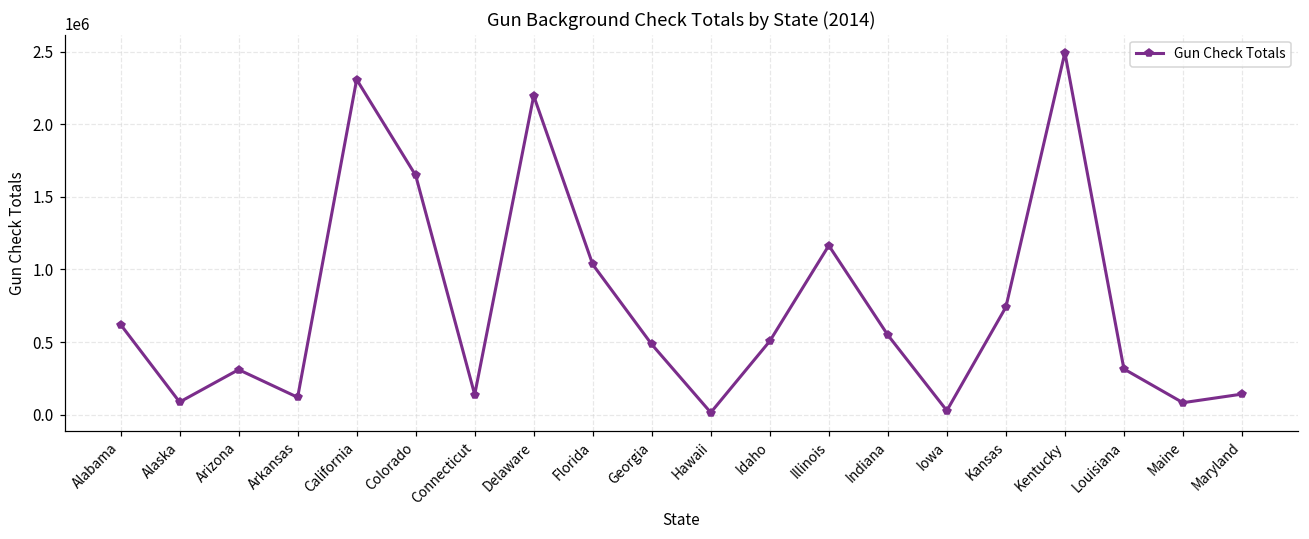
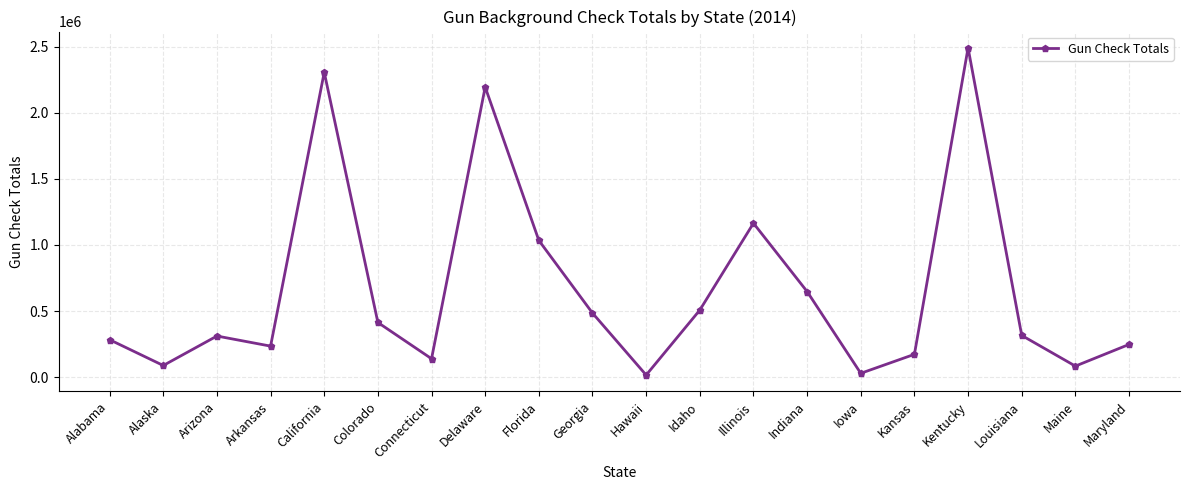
Alabama: 620000 -> 280000
Arkansas: 120000 -> 230000
Colorado: 1650000 -> 410000
Indiana: 550000 -> 650000
Kansas: 740000 -> 170000
Maryland: 140000 -> 250000
